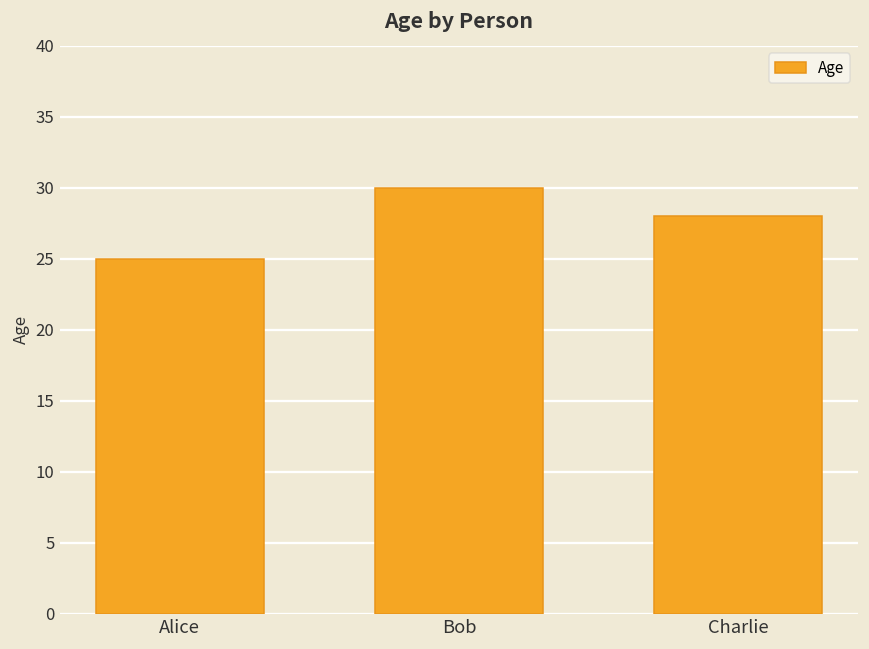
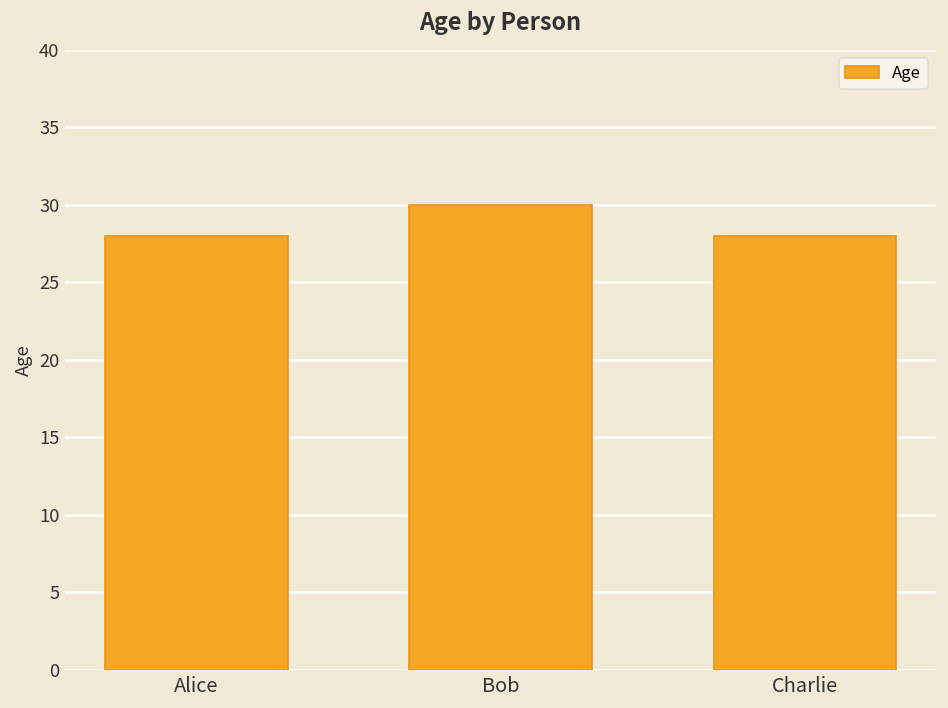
Alice: 25 -> 28
